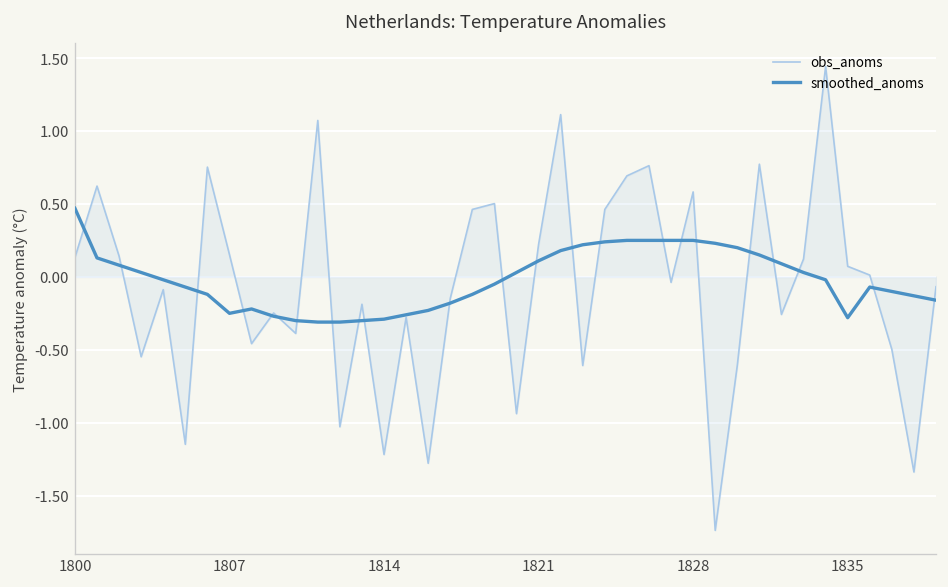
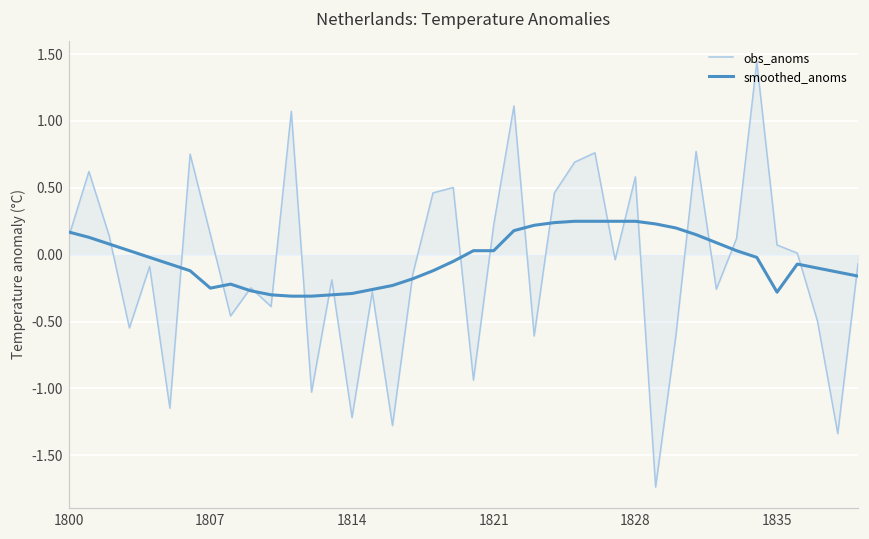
smoothed_anoms, 1800: 0.47 -> 0.17
smoothed_anoms, 1821: 0.11 -> 0.03
